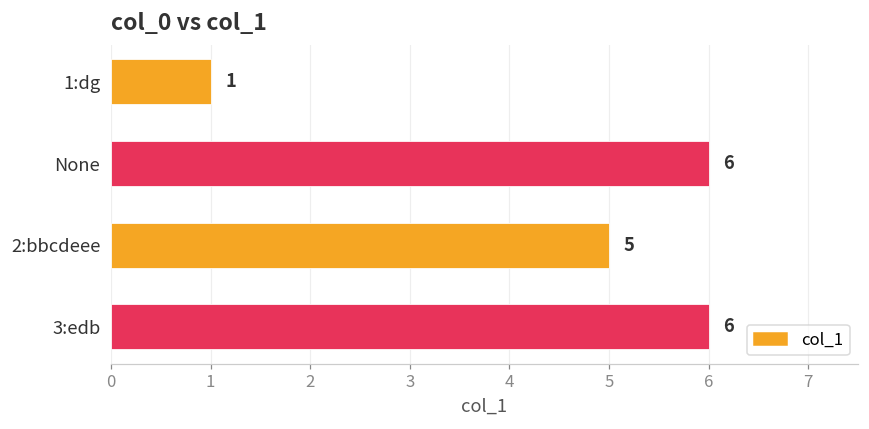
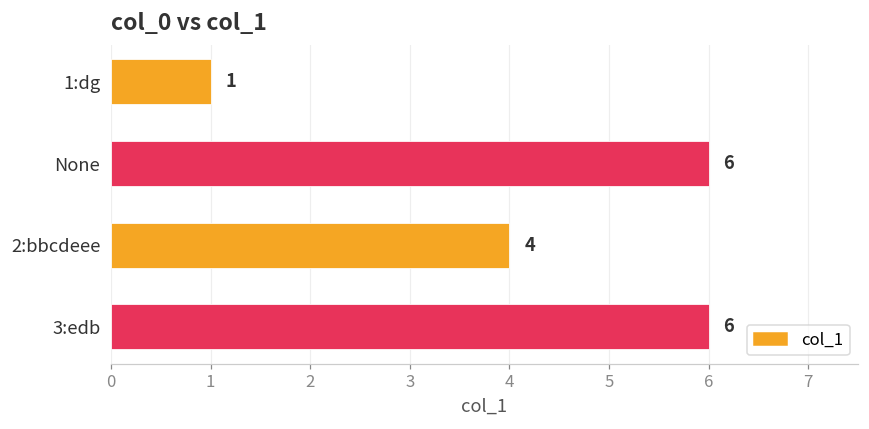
2:bbcdeee: 5 -> 4
